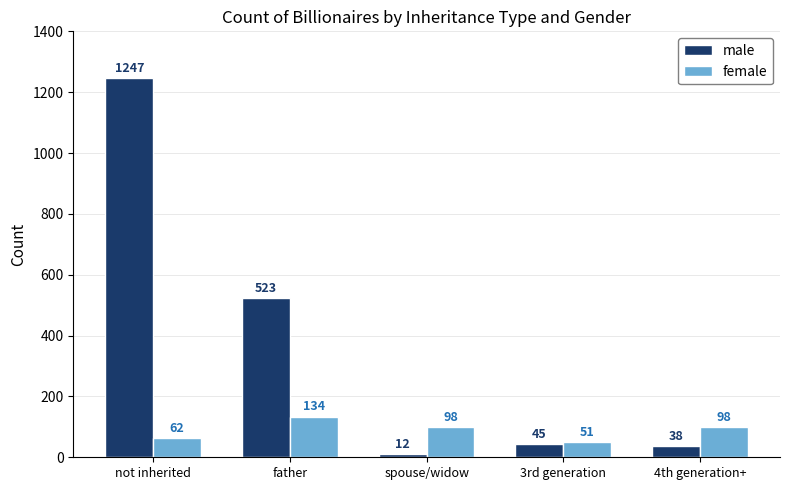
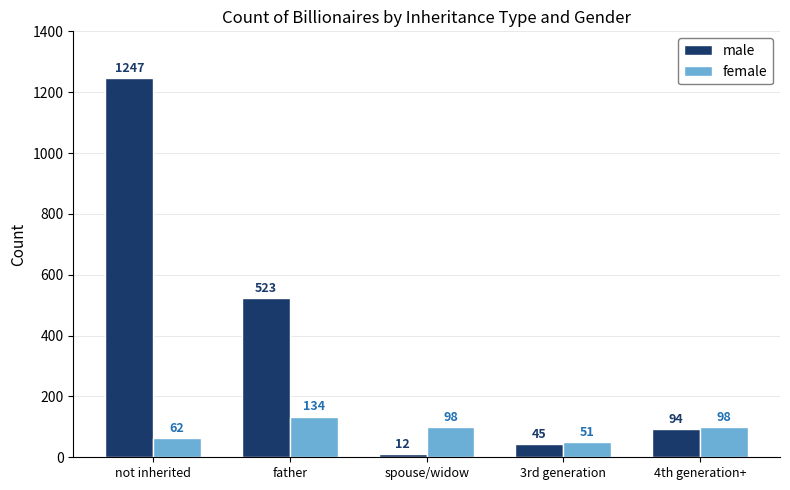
male, 4th generation+: 38 -> 94
